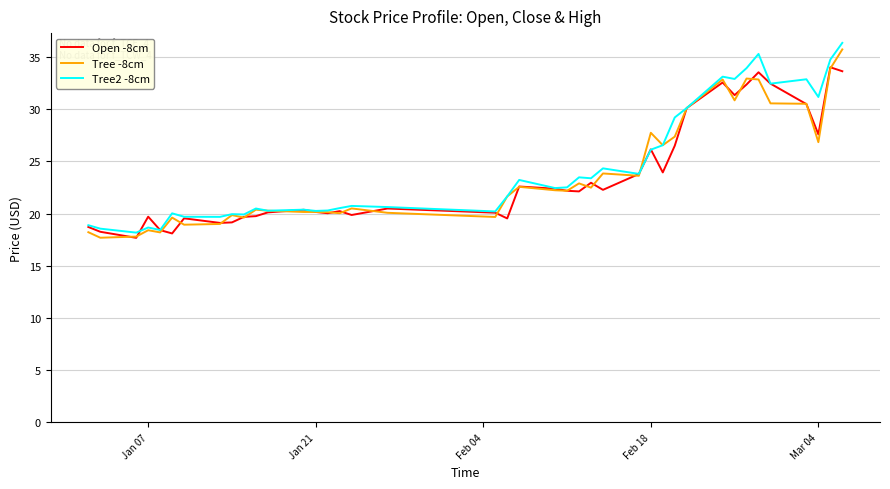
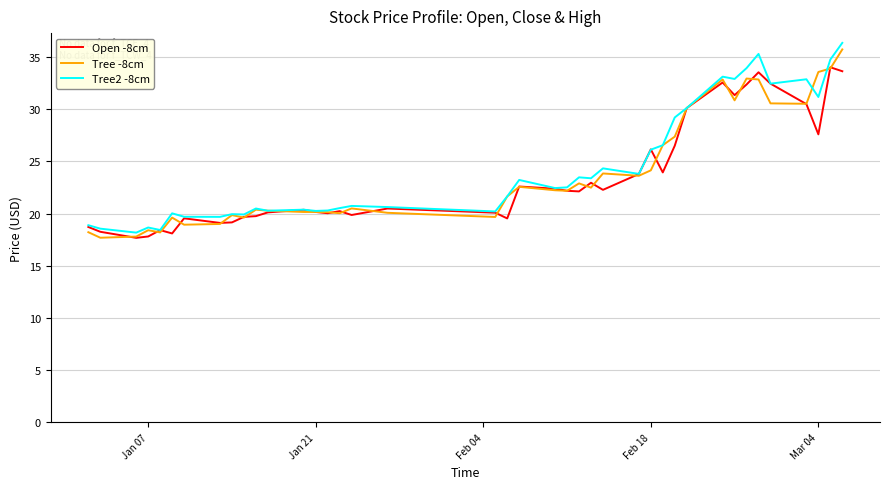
Open -8cm, Jan 07: 19.7 -> 17.8
Tree -8cm, Feb 18: 27.7 -> 24.1
Tree -8cm, Mar 04: 26.8 -> 33.6
